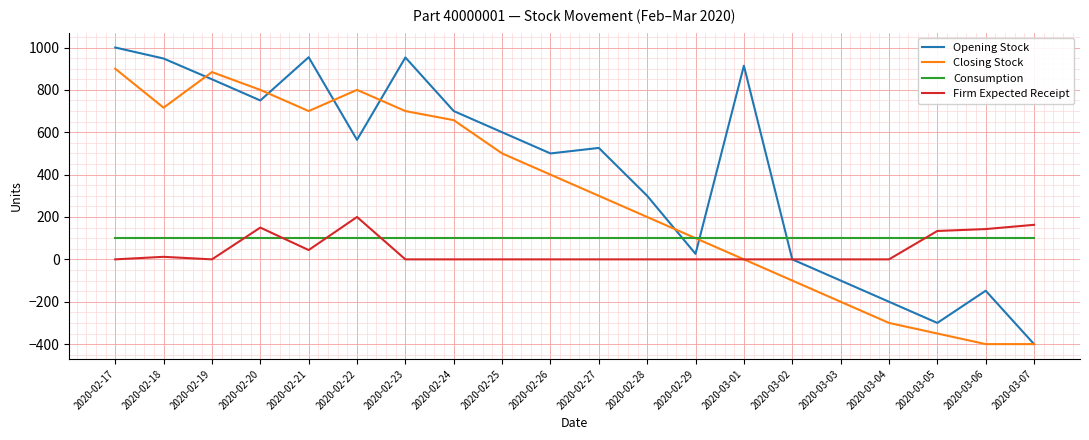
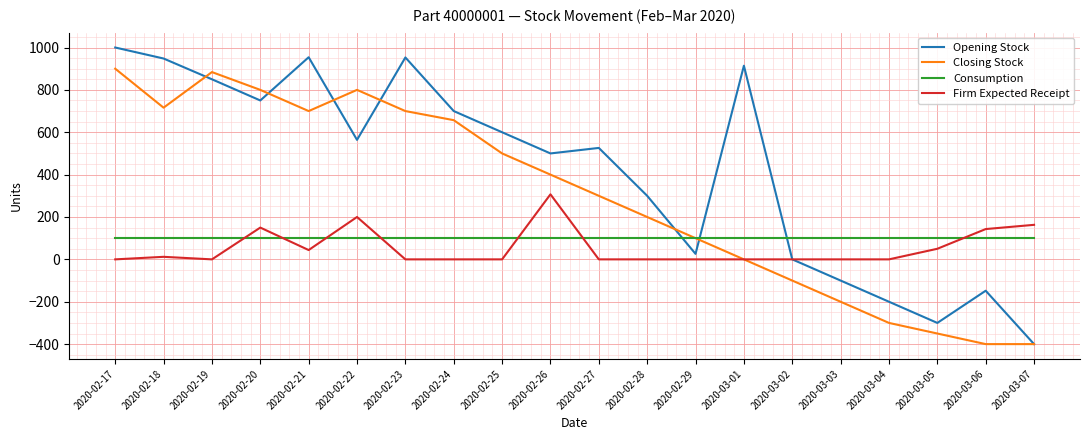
Firm Expected Receipt, 2020-02-26: 0 -> 310
Firm Expected Receipt, 2020-03-05: 130 -> 50
